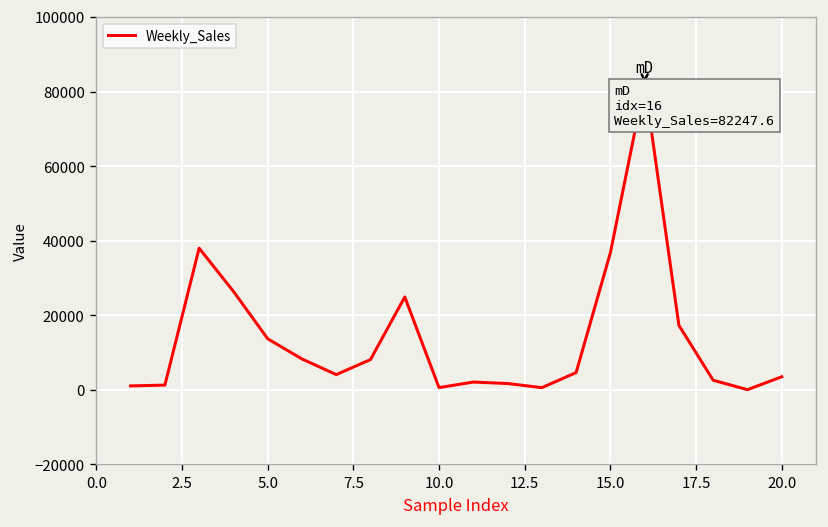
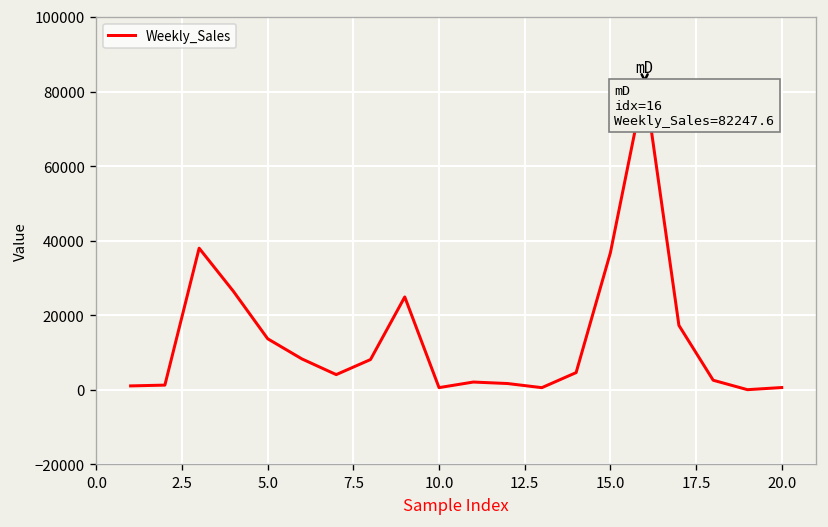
20.0: 3000 -> 1000
